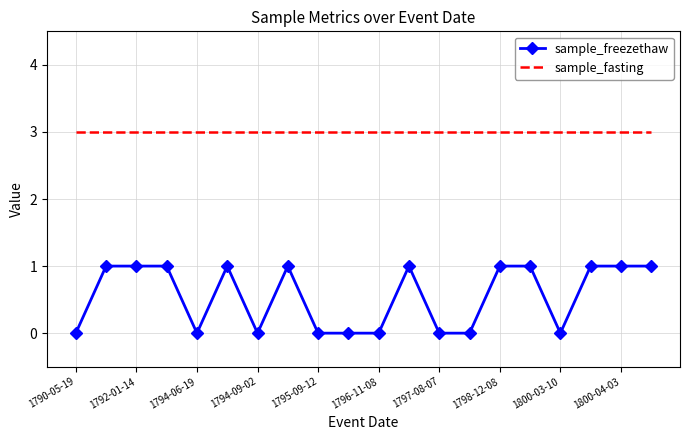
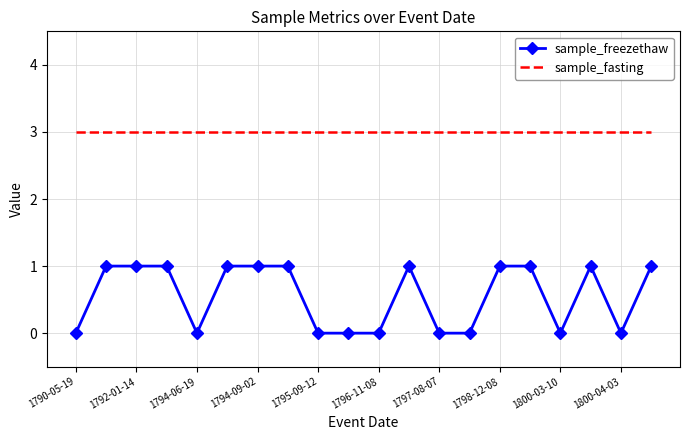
sample_freezethaw, 1794-09-02: 0 -> 1
sample_freezethaw, 1800-04-03: 1 -> 0
